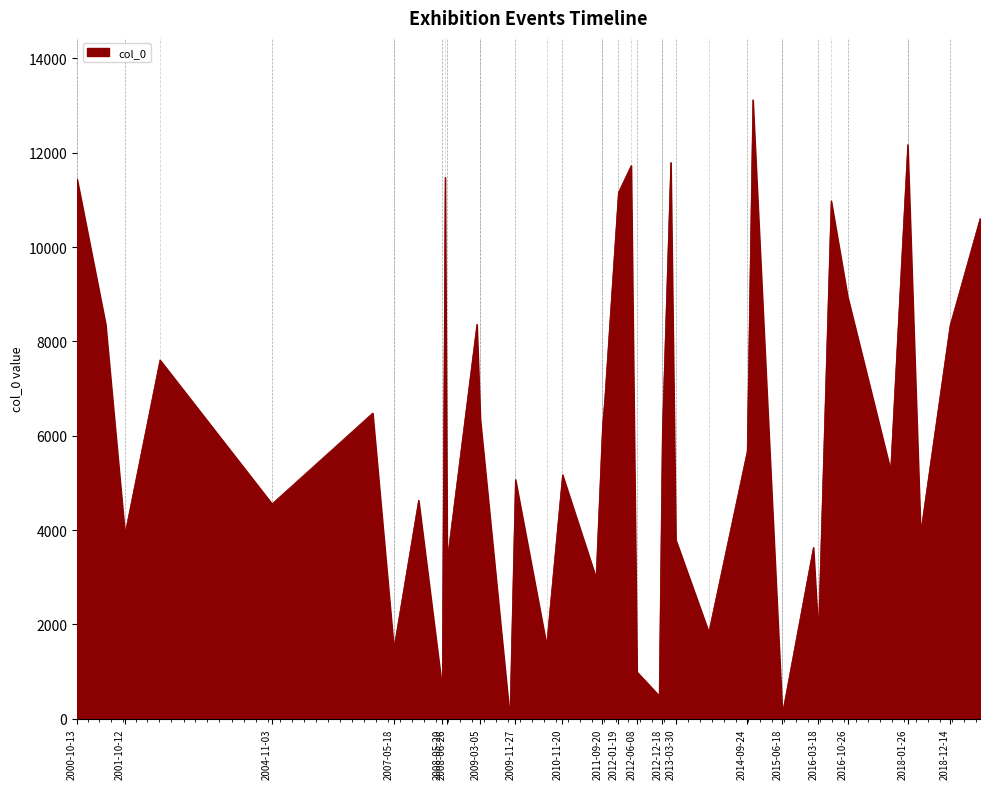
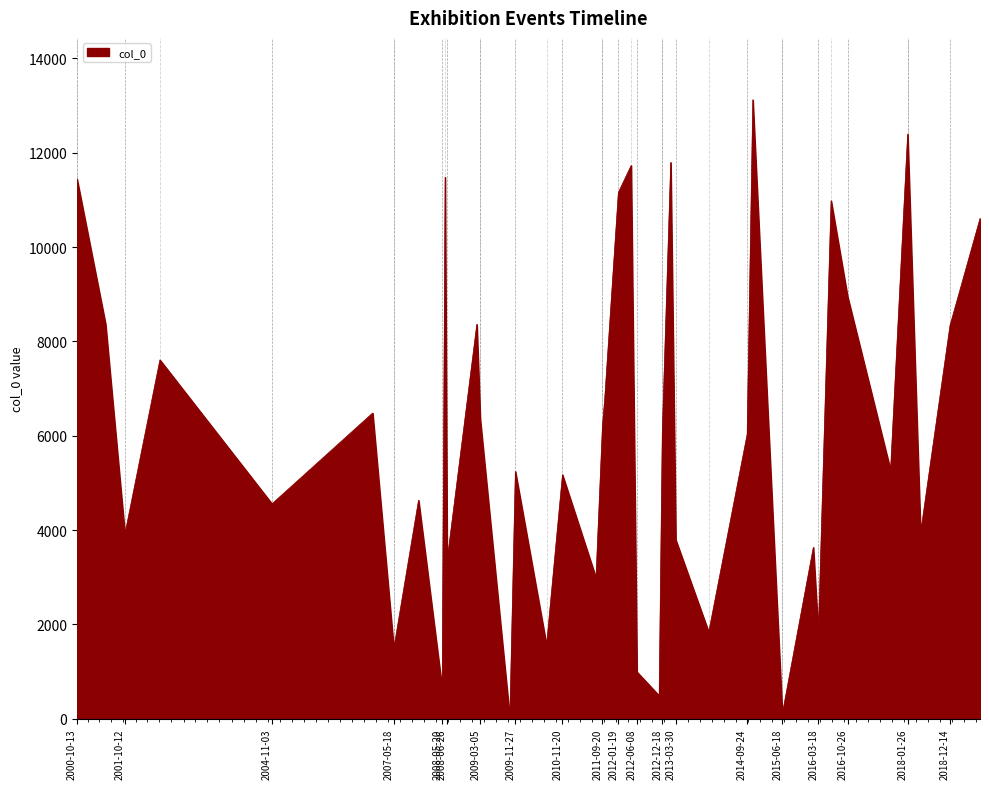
2009-11-27: 5100 -> 5200
2014-09-24: 5700 -> 6000
2018-01-26: 12200 -> 12400
